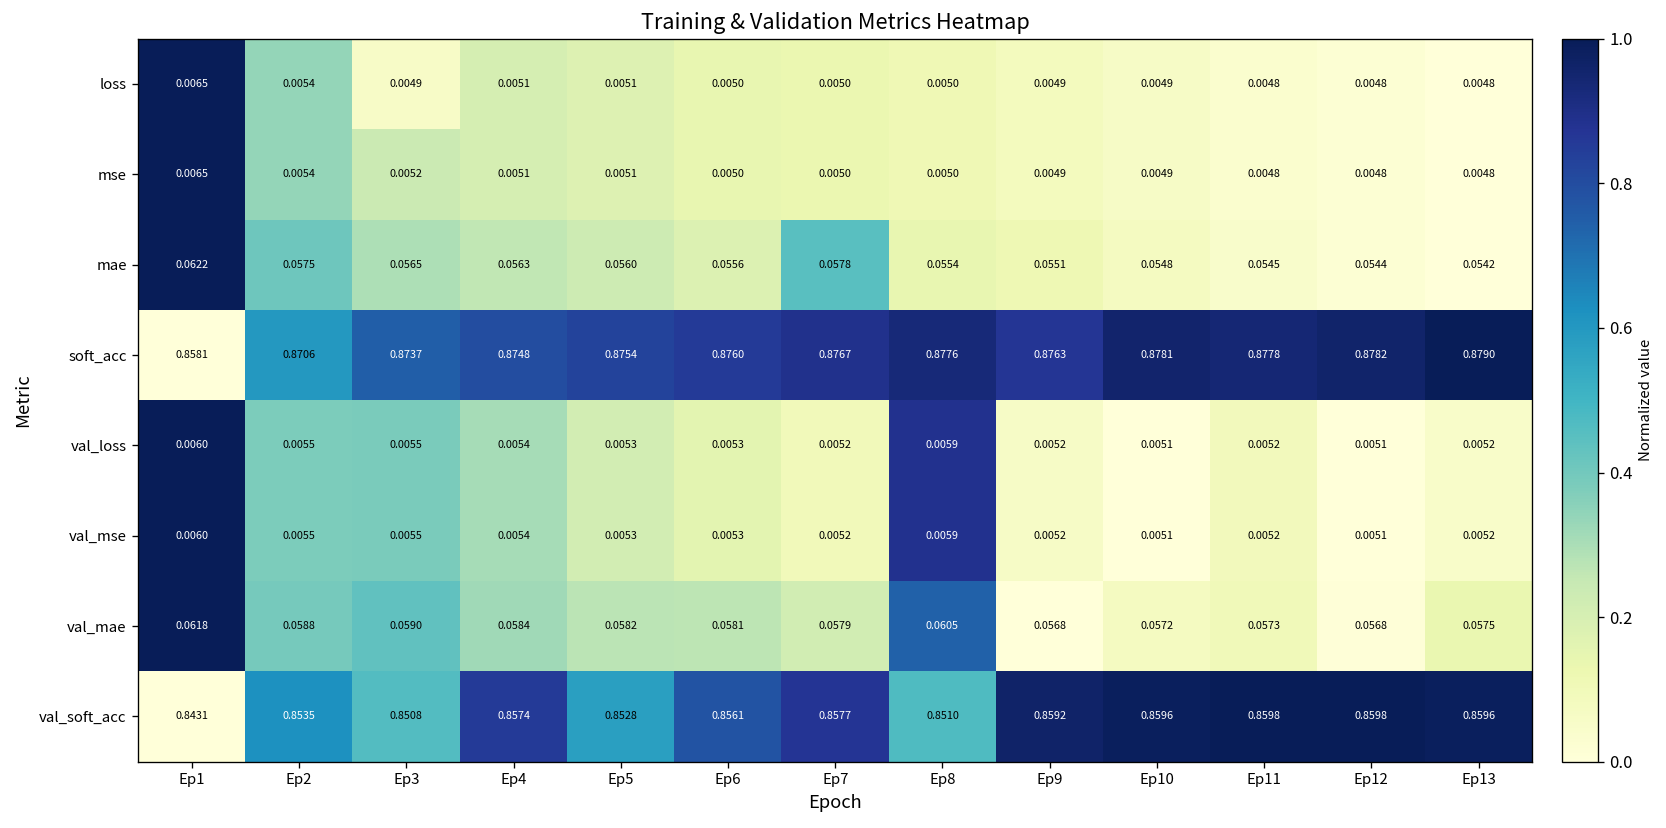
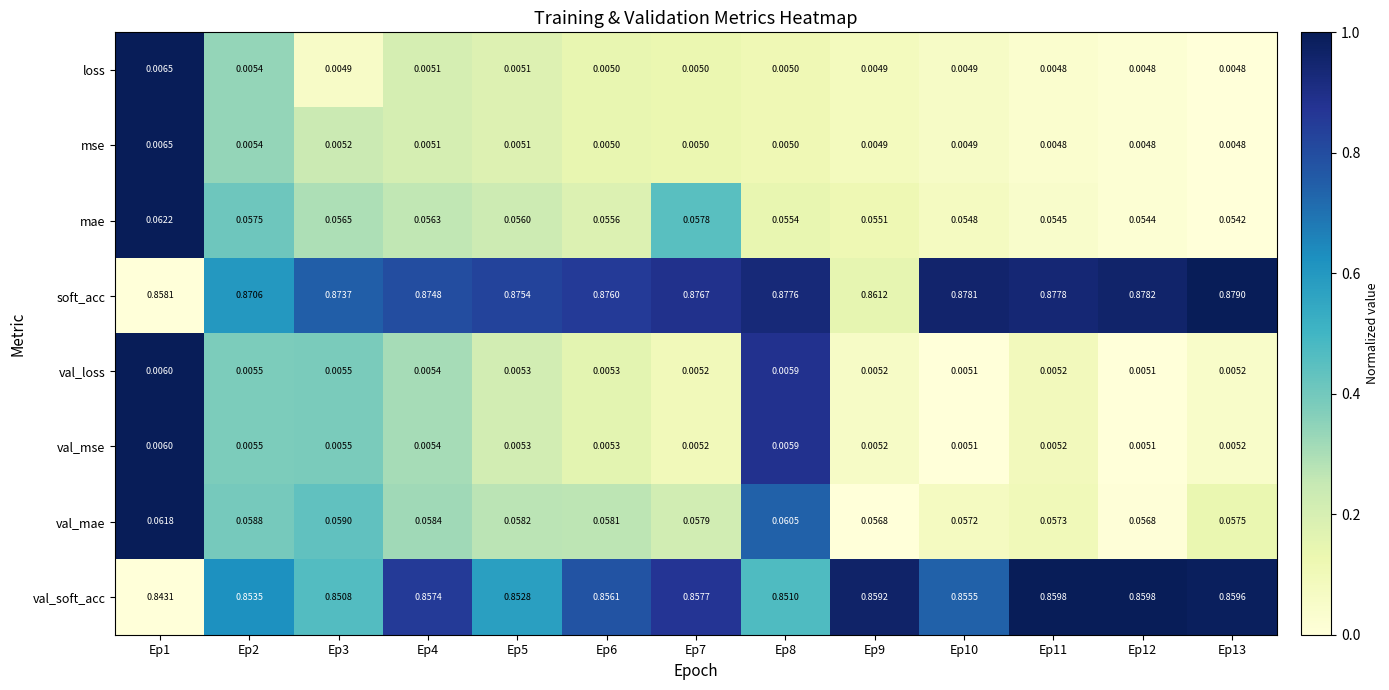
soft_acc, Ep9: 0.8763 -> 0.8612
val_soft_acc, Ep10: 0.8596 -> 0.8555
